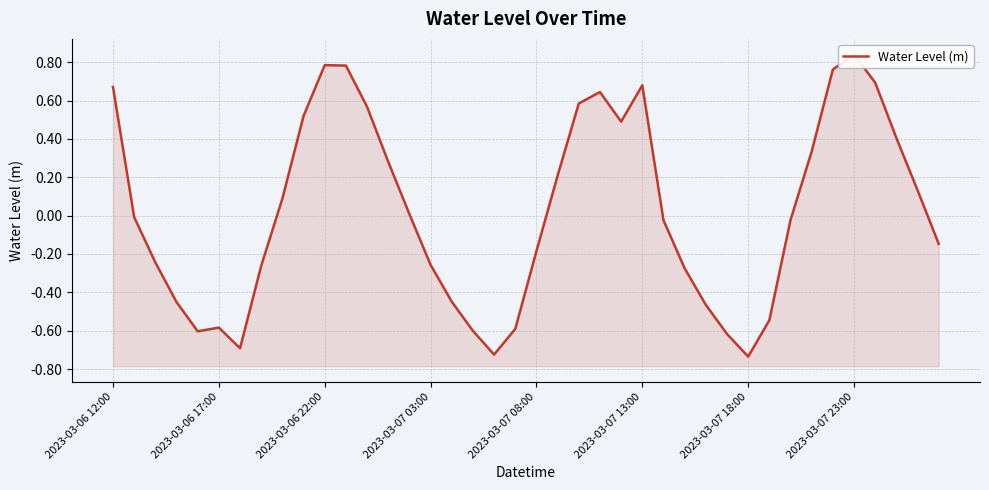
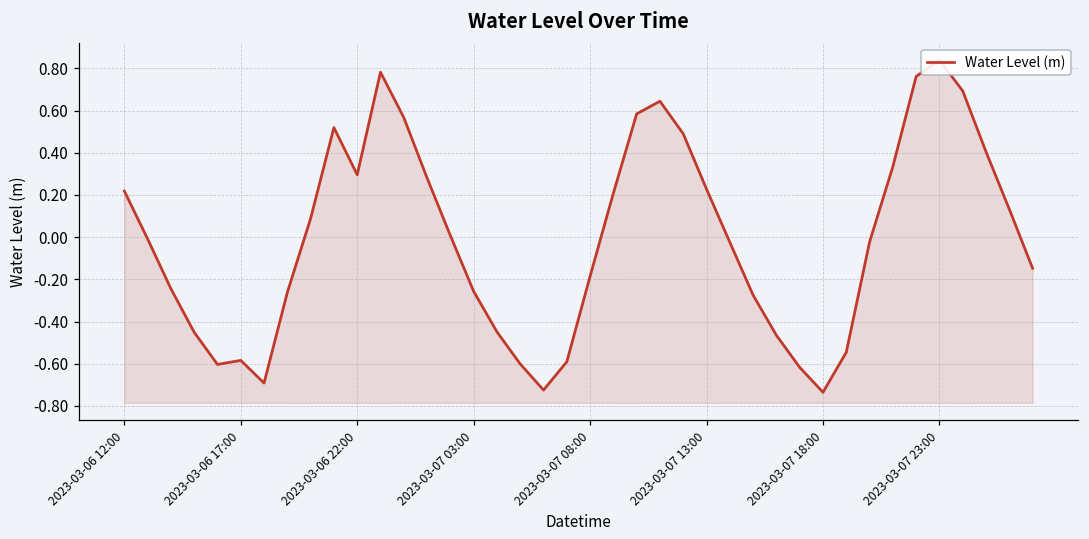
2023-03-06 12:00: 0.67 -> 0.22
2023-03-06 22:00: 0.78 -> 0.30
2023-03-07 13:00: 0.68 -> 0.23
